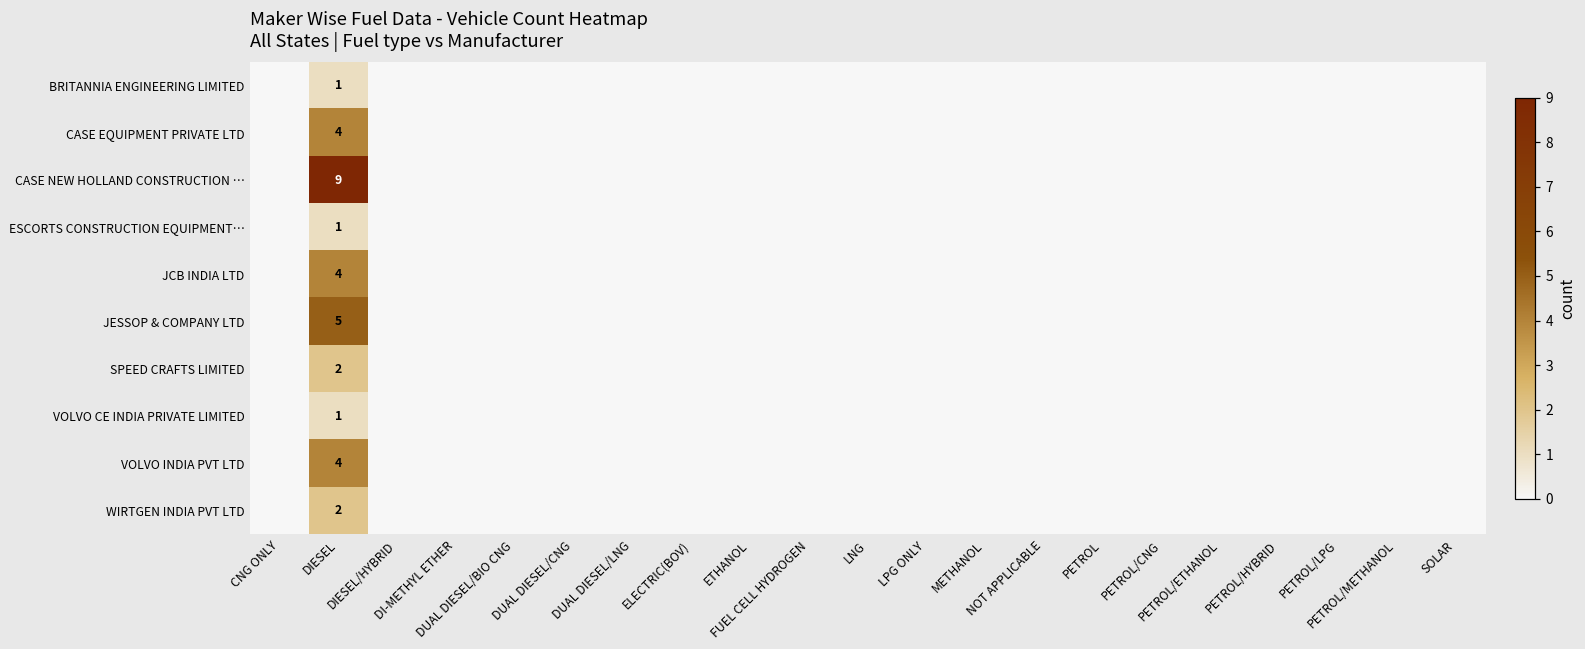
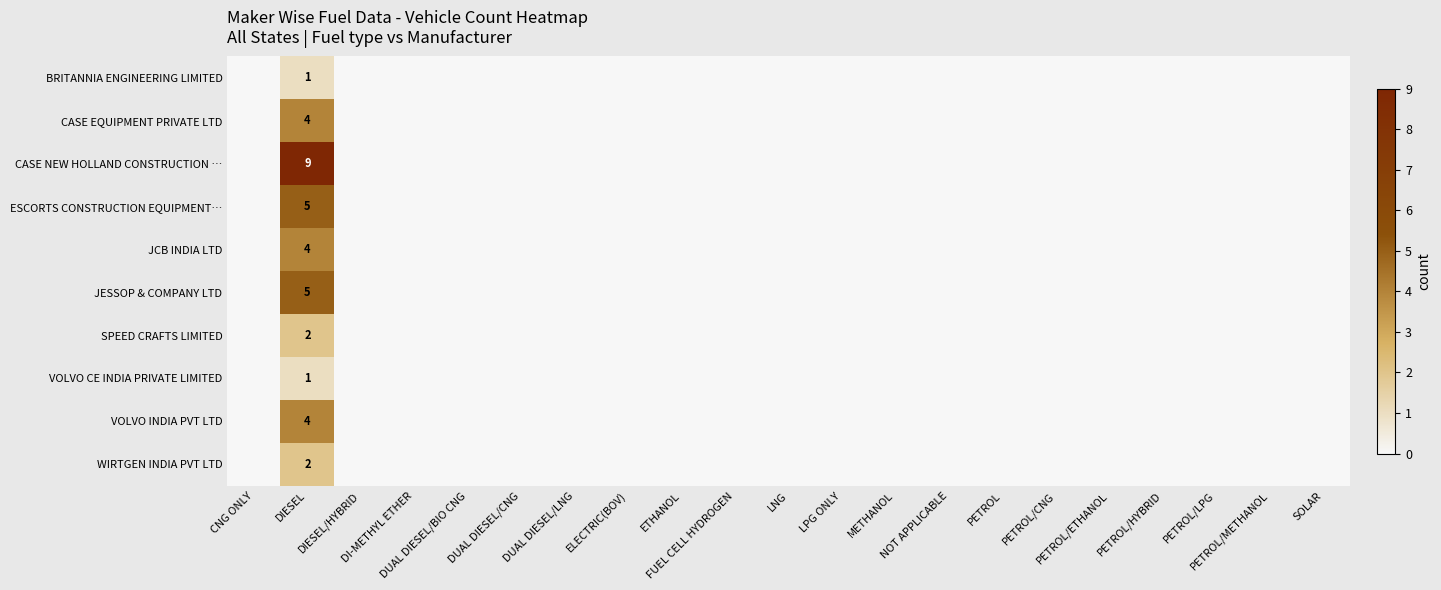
ESCORTS CONSTRUCTION EQUIPMENT…, DIESEL: 1 -> 5
